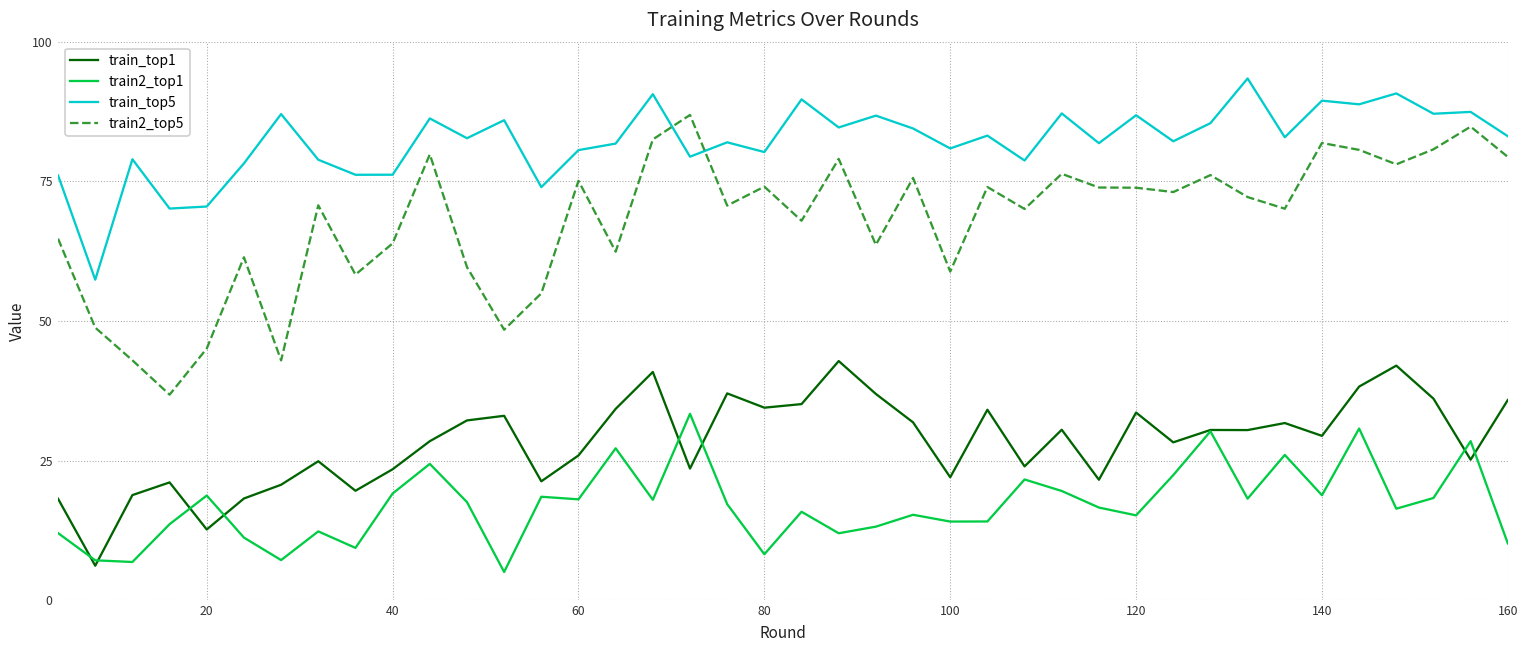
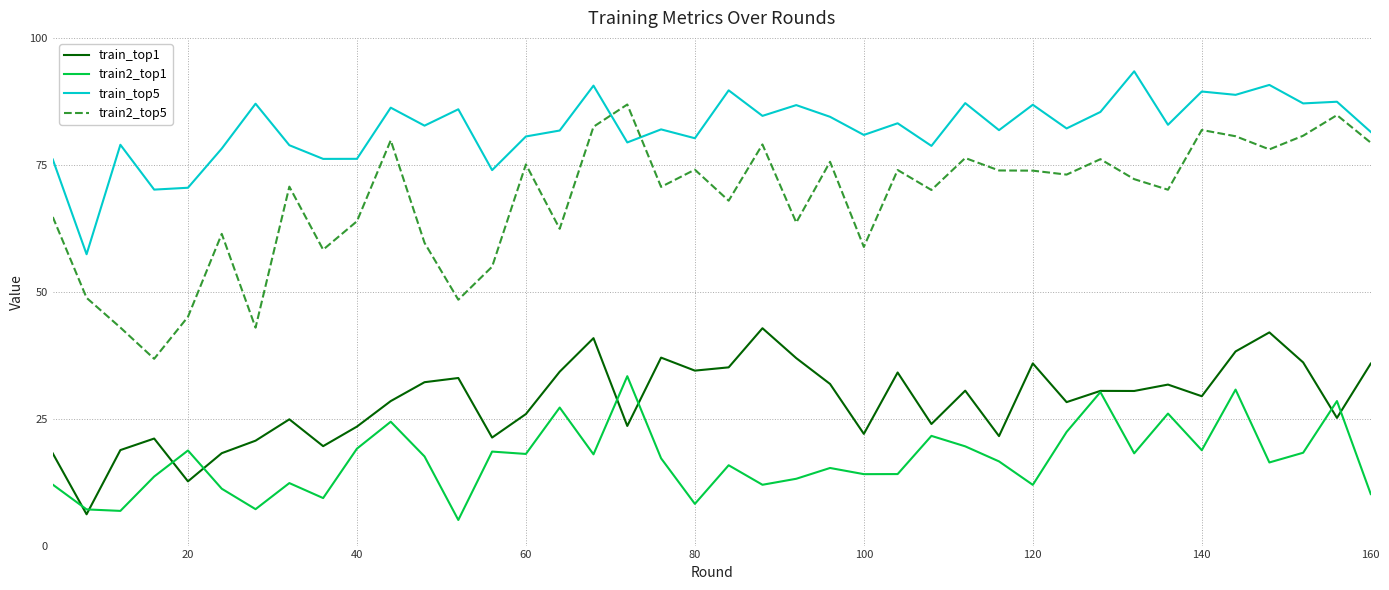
train_top1, 120: 34 -> 36
train2_top1, 120: 15 -> 12
train_top5, 160: 83 -> 81
